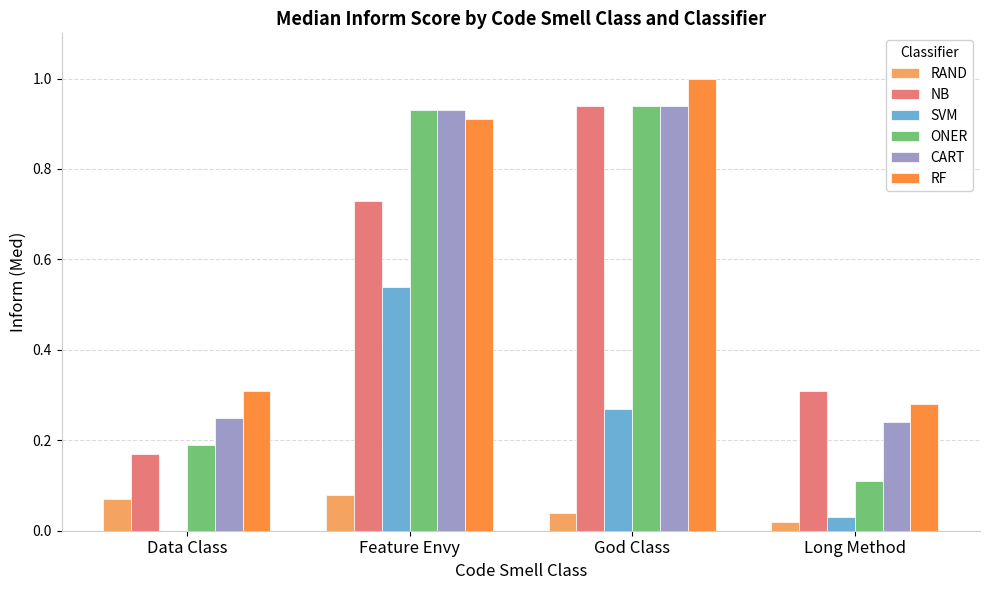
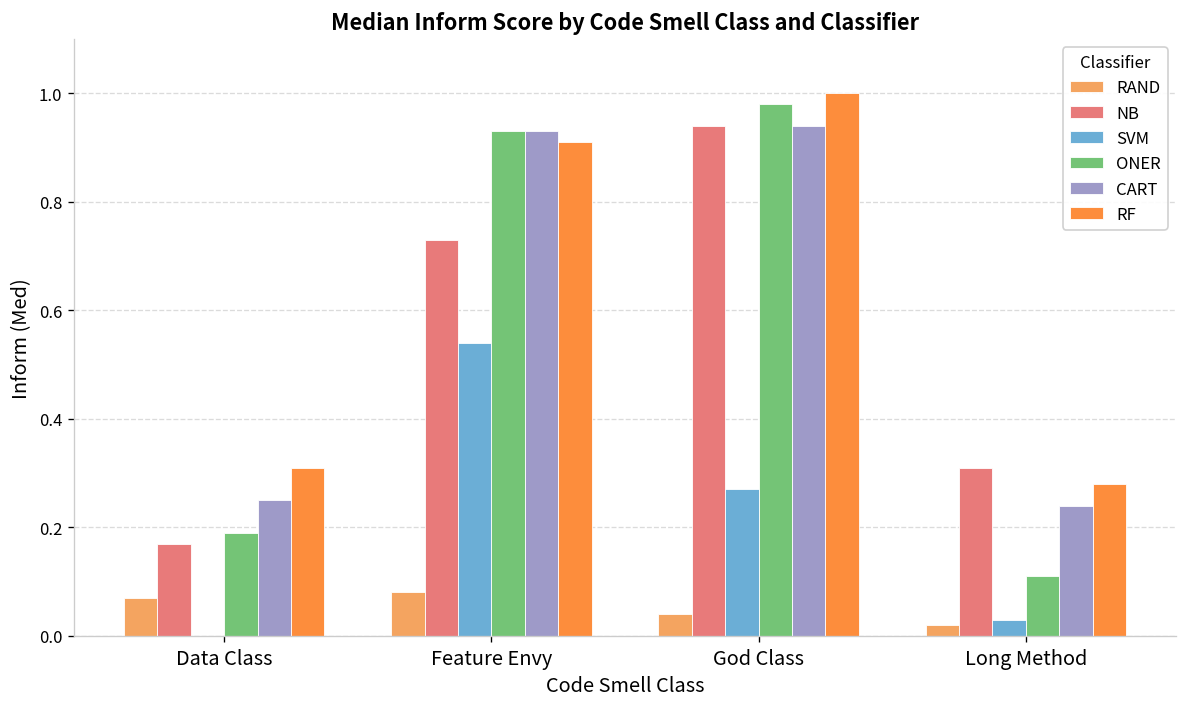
ONER, God Class: 0.94 -> 0.98
